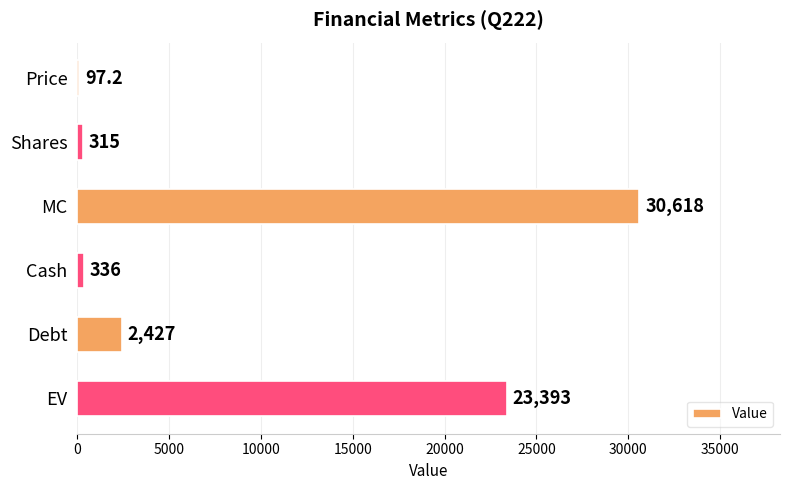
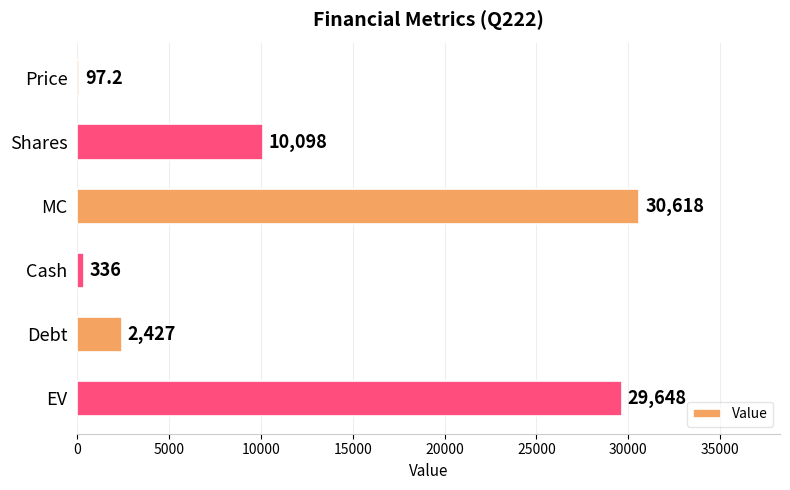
Shares: 315 -> 10,098
EV: 23,393 -> 29,648
